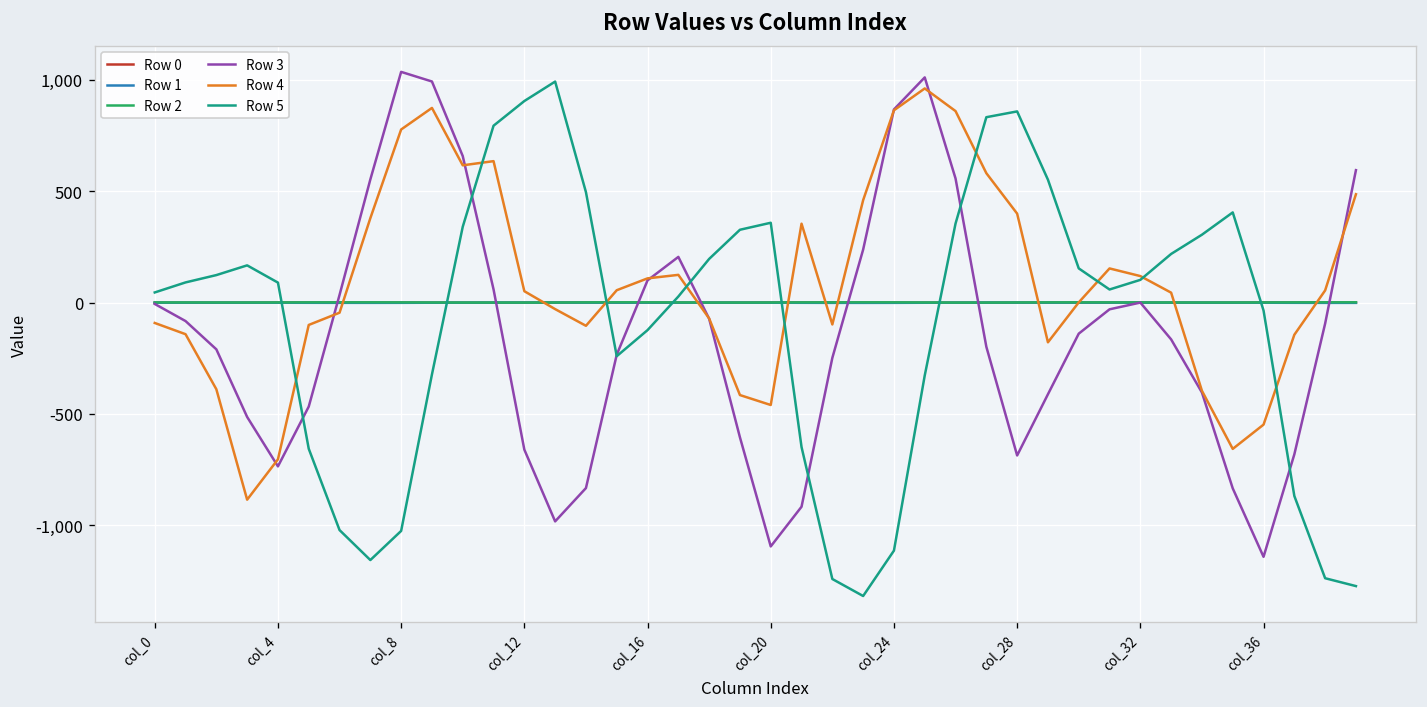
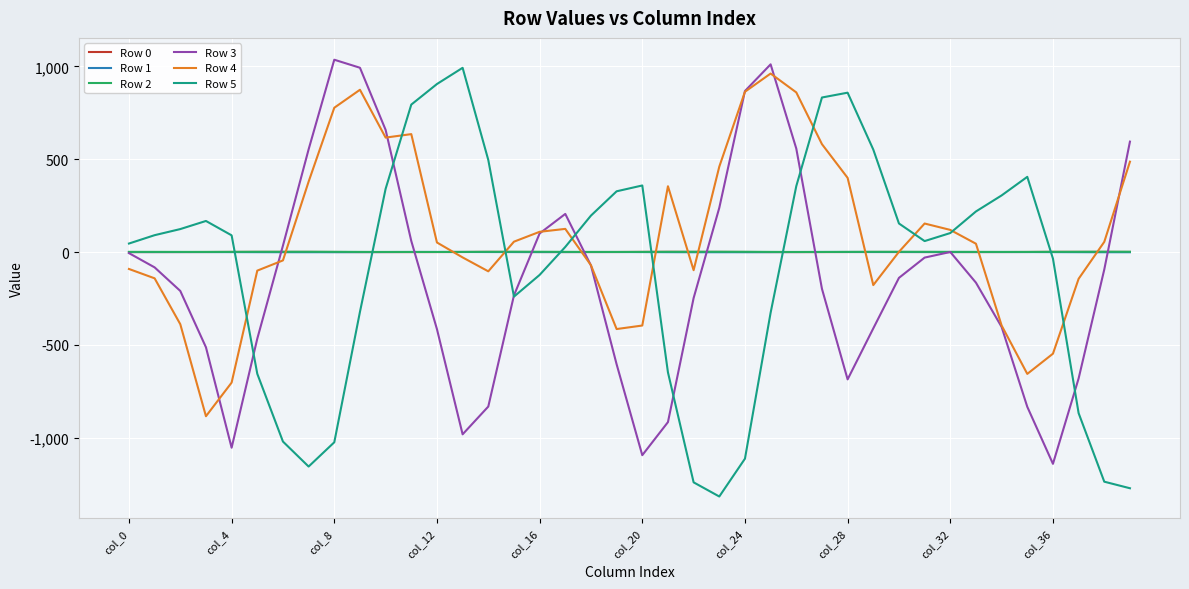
Row 3, col_4: -740 -> -1,050
Row 3, col_12: -660 -> -420
Row 4, col_20: -460 -> -400
